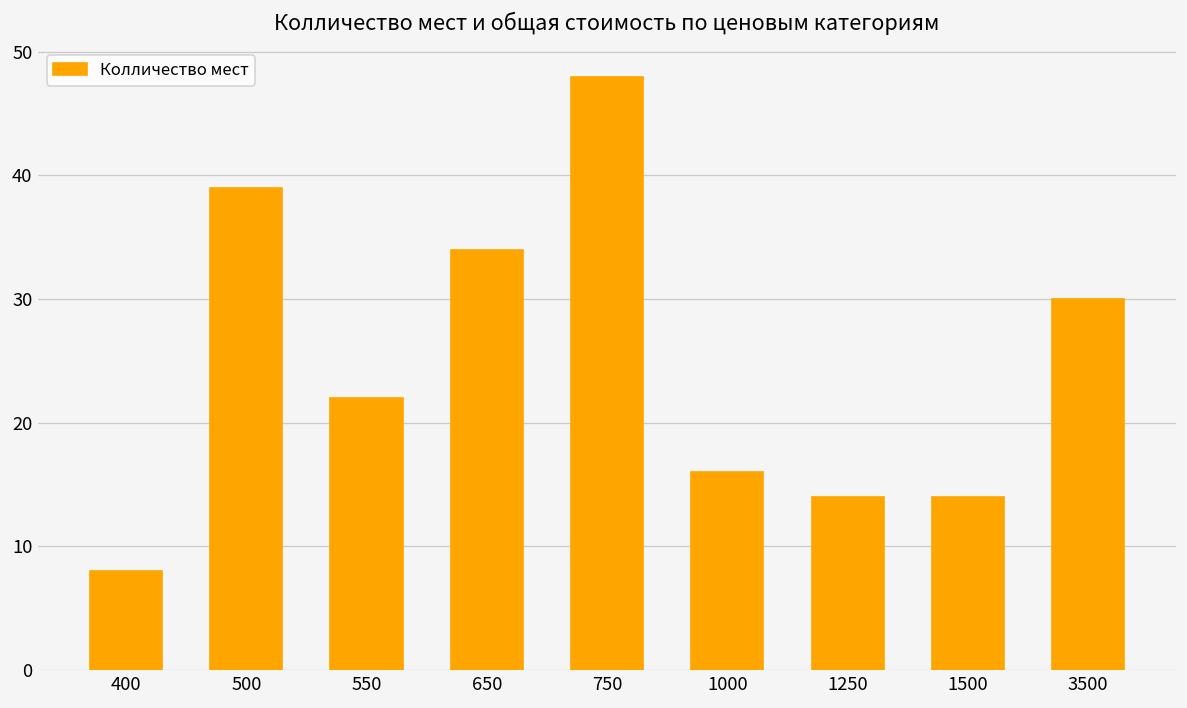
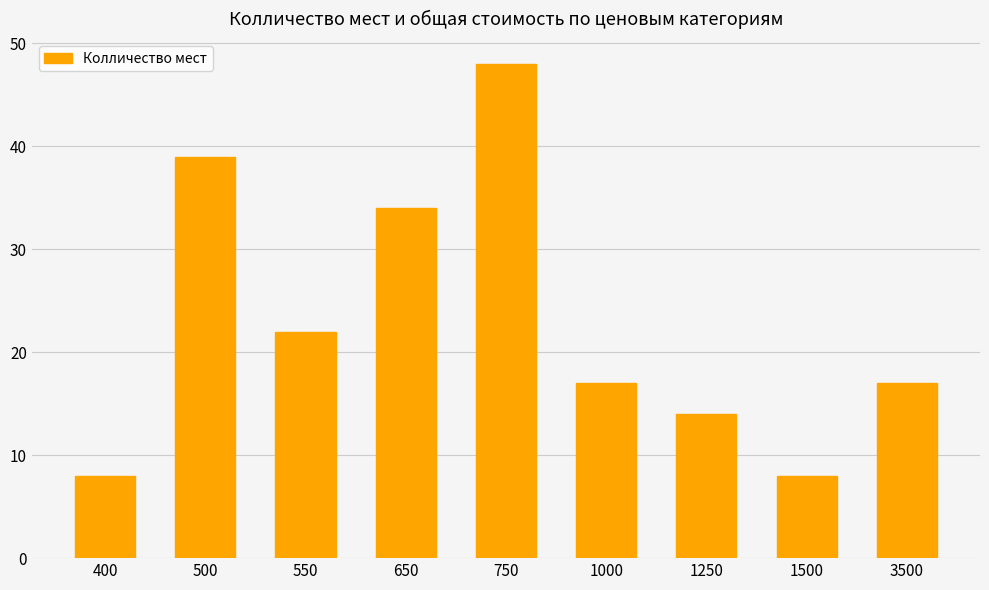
1000: 16 -> 17
1500: 14 -> 8
3500: 30 -> 17
